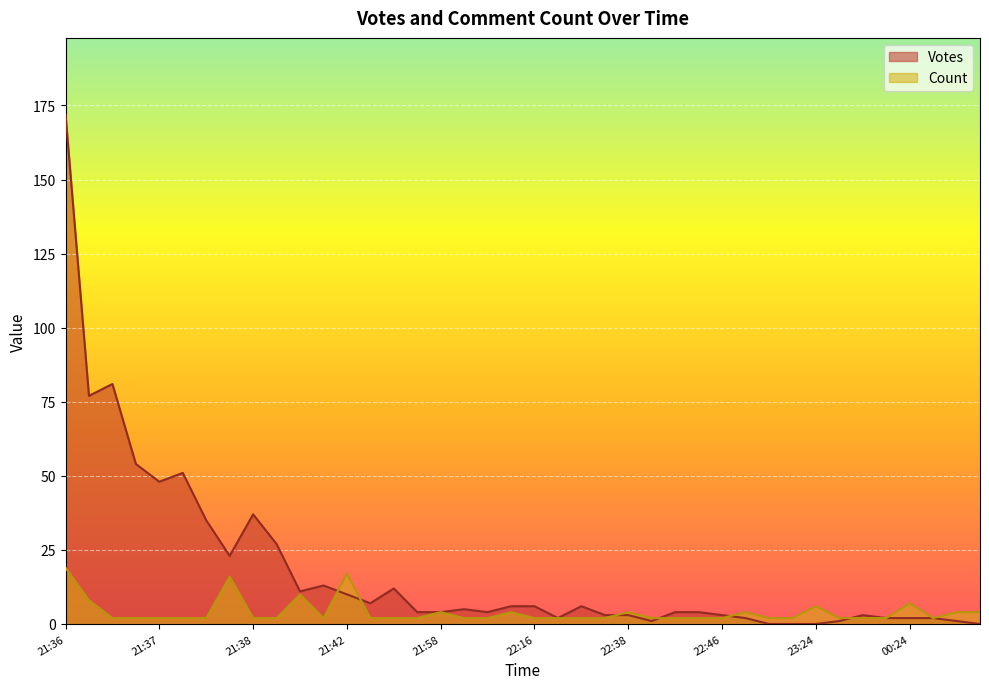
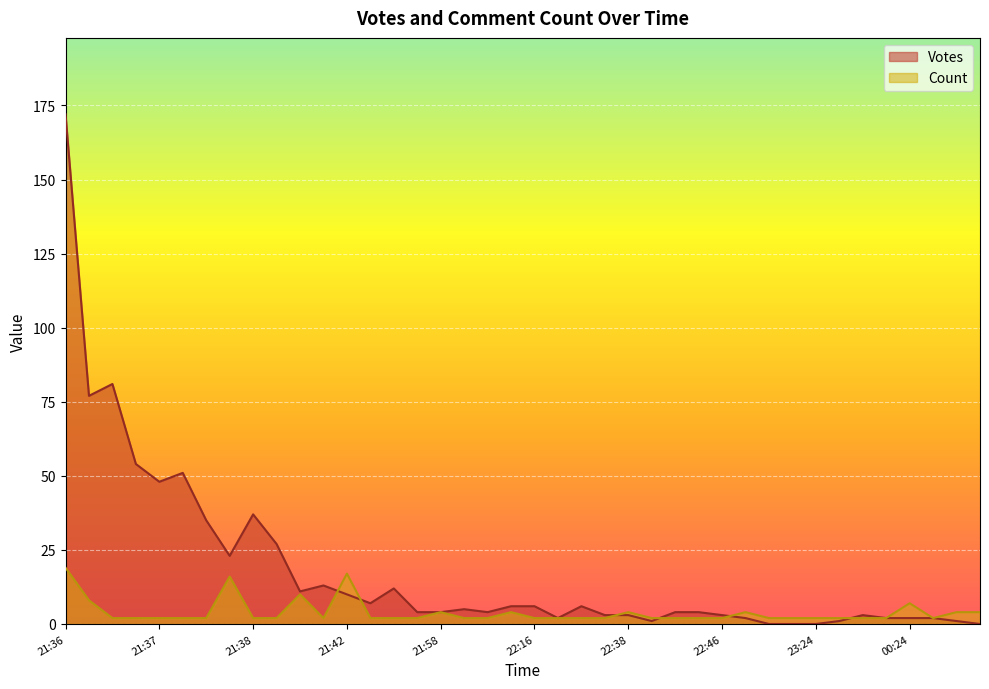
Count, 23:24: 6 -> 2
